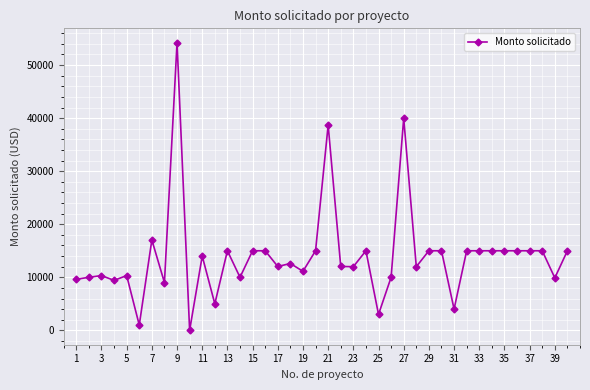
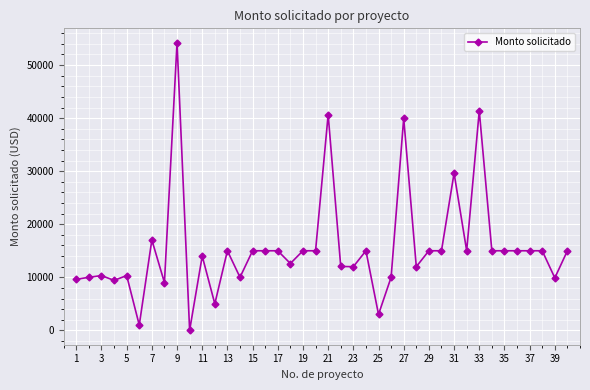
17: 12000 -> 15000
19: 11000 -> 15000
21: 39000 -> 41000
31: 4000 -> 30000
33: 15000 -> 41000
